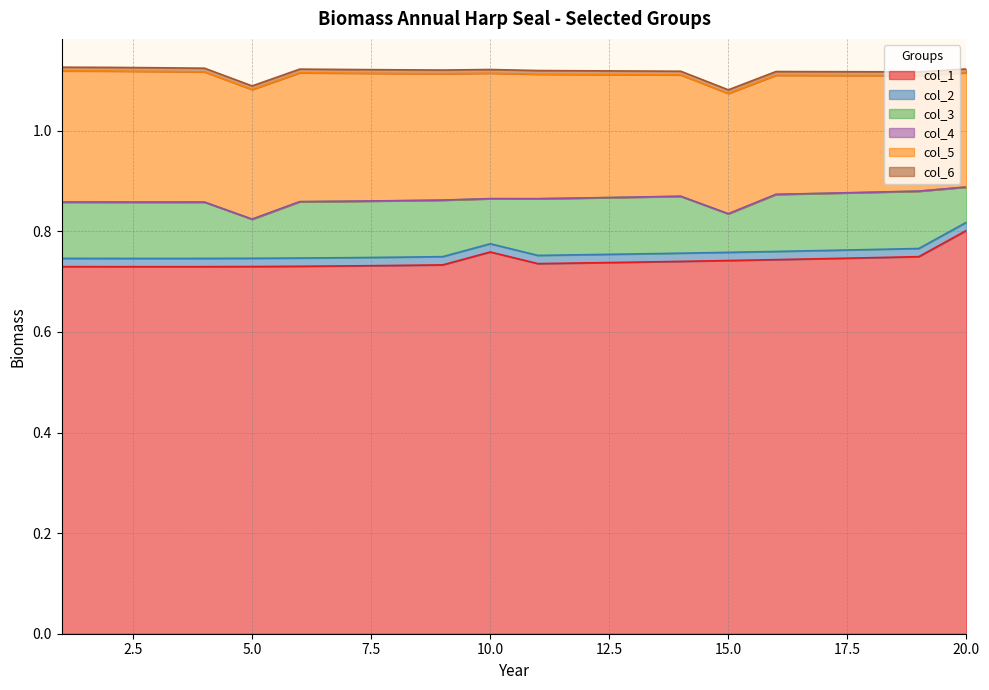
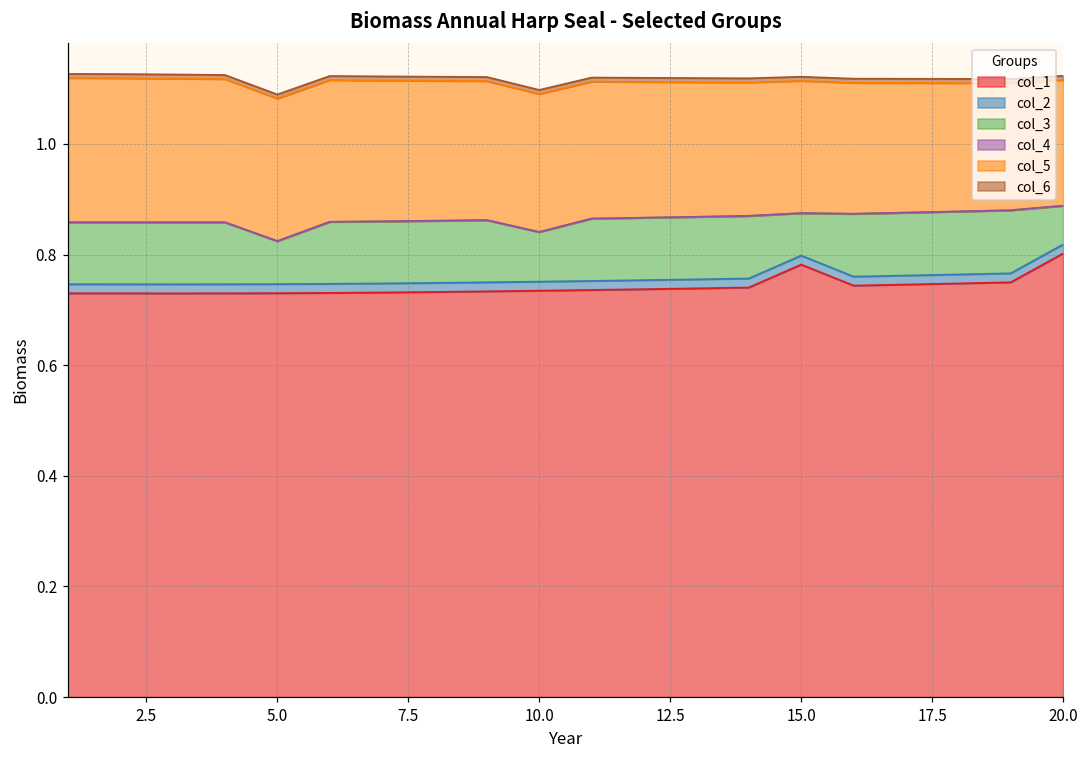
col_1, 10.0: 0.76 -> 0.73
col_1, 15.0: 0.74 -> 0.78
